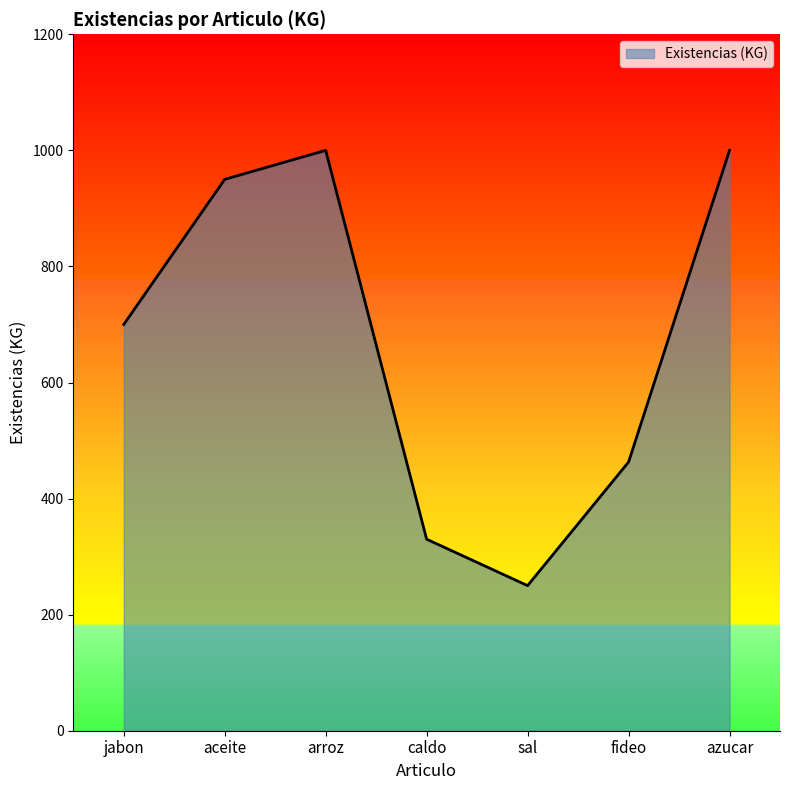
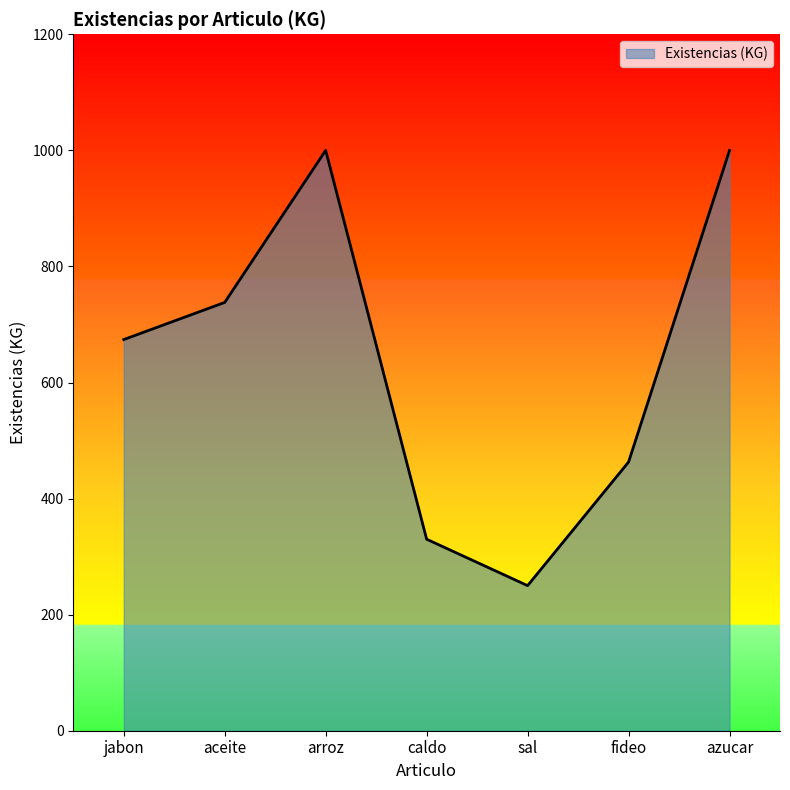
jabon: 700 -> 670
aceite: 950 -> 740
